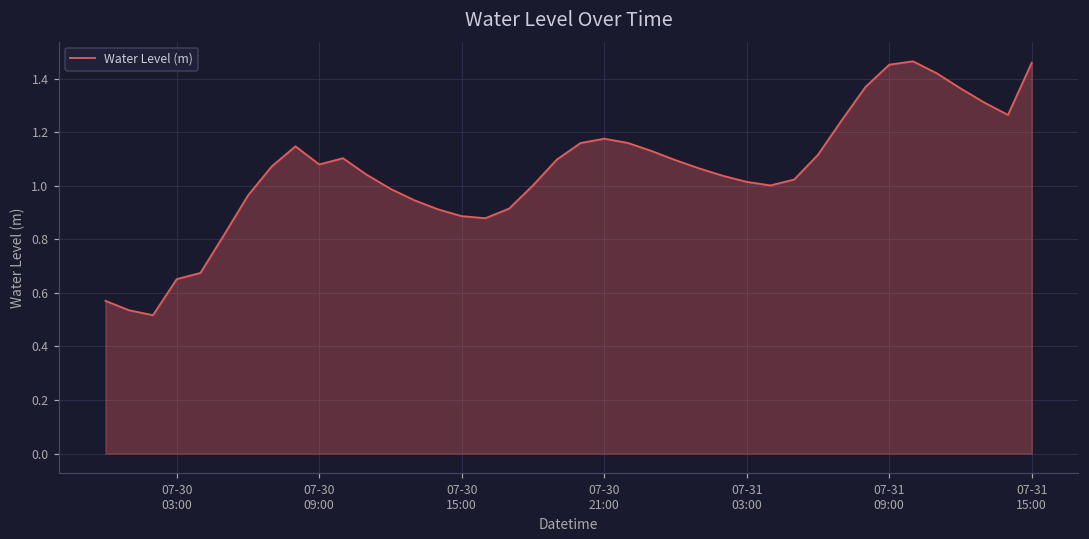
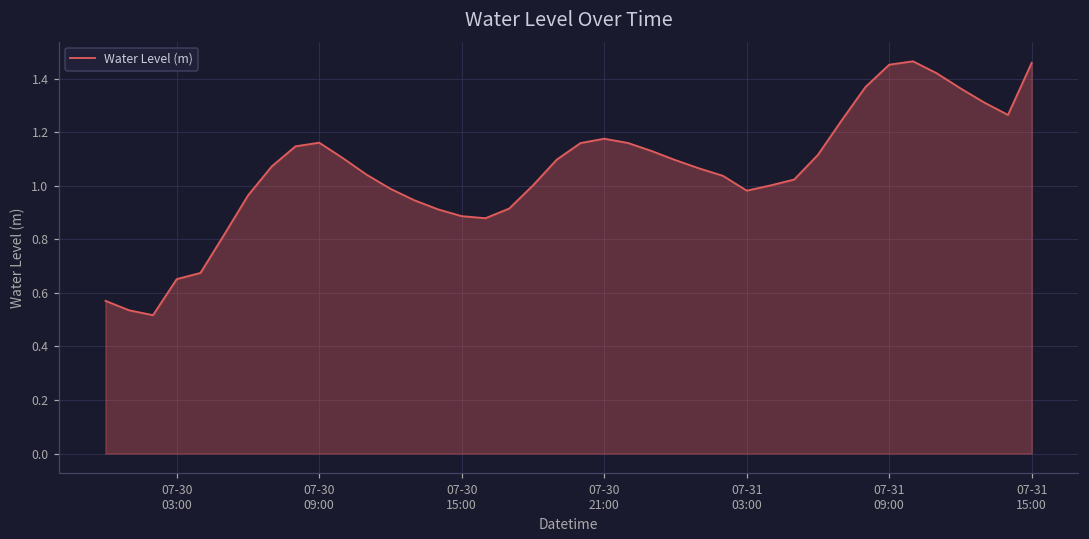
07-30 09:00: 1.08 -> 1.16
07-31 03:00: 1.01 -> 0.98
